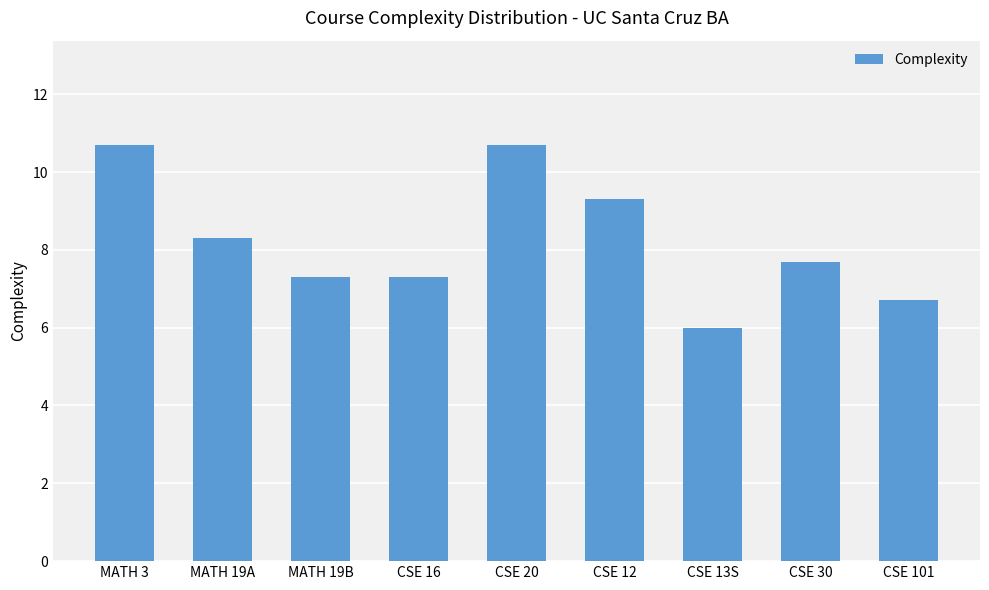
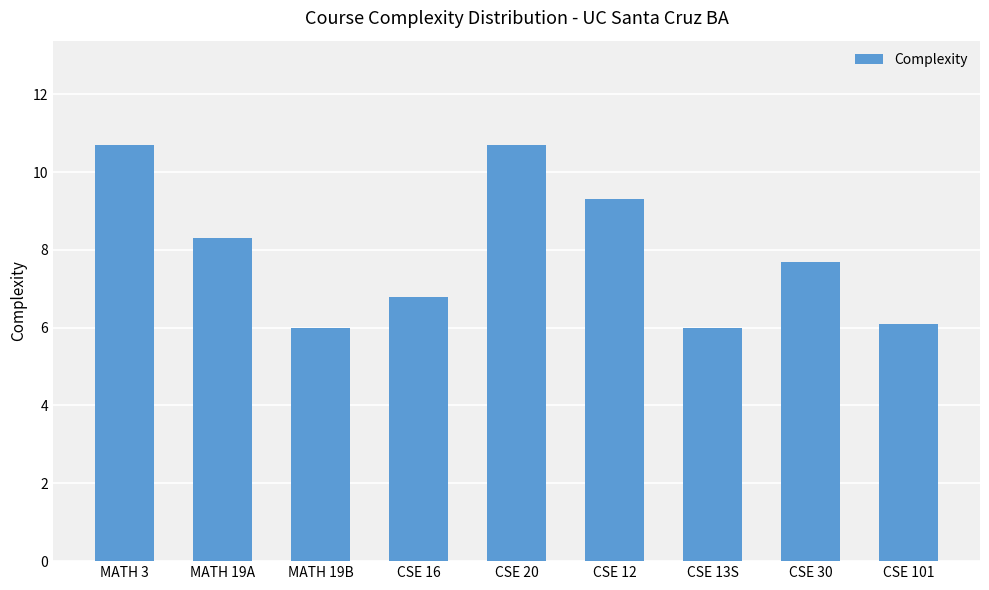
MATH 19B: 7.3 -> 6.0
CSE 16: 7.3 -> 6.8
CSE 101: 6.7 -> 6.1
